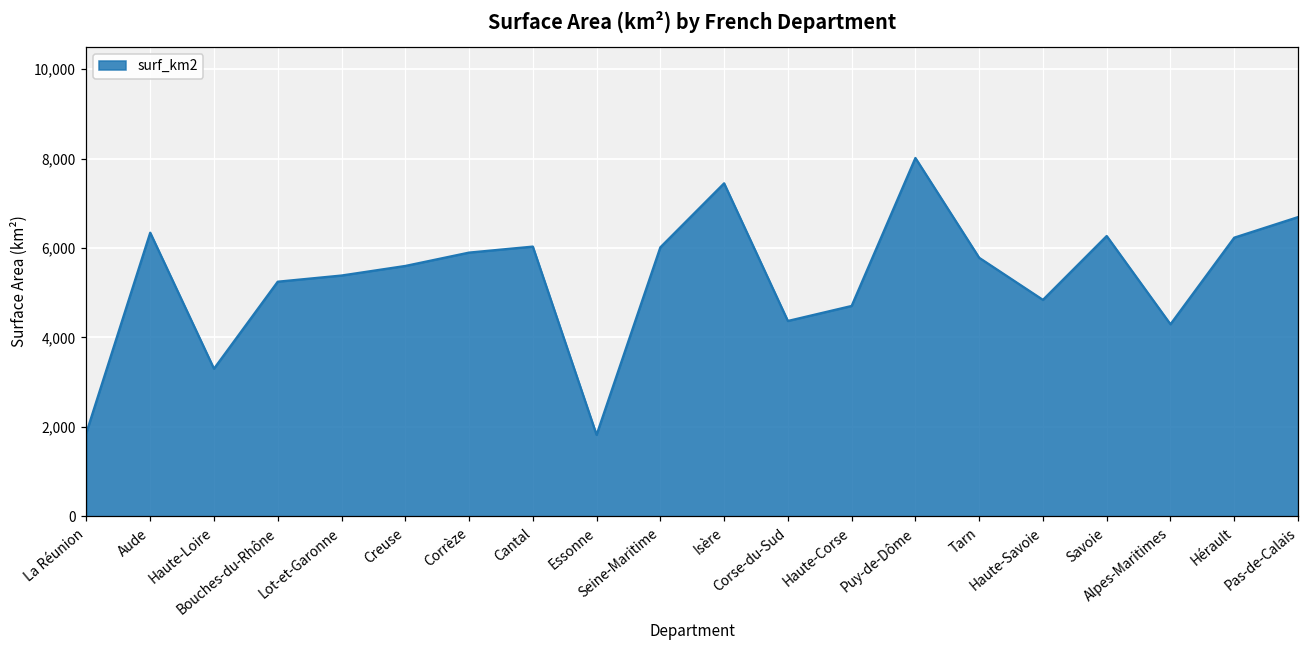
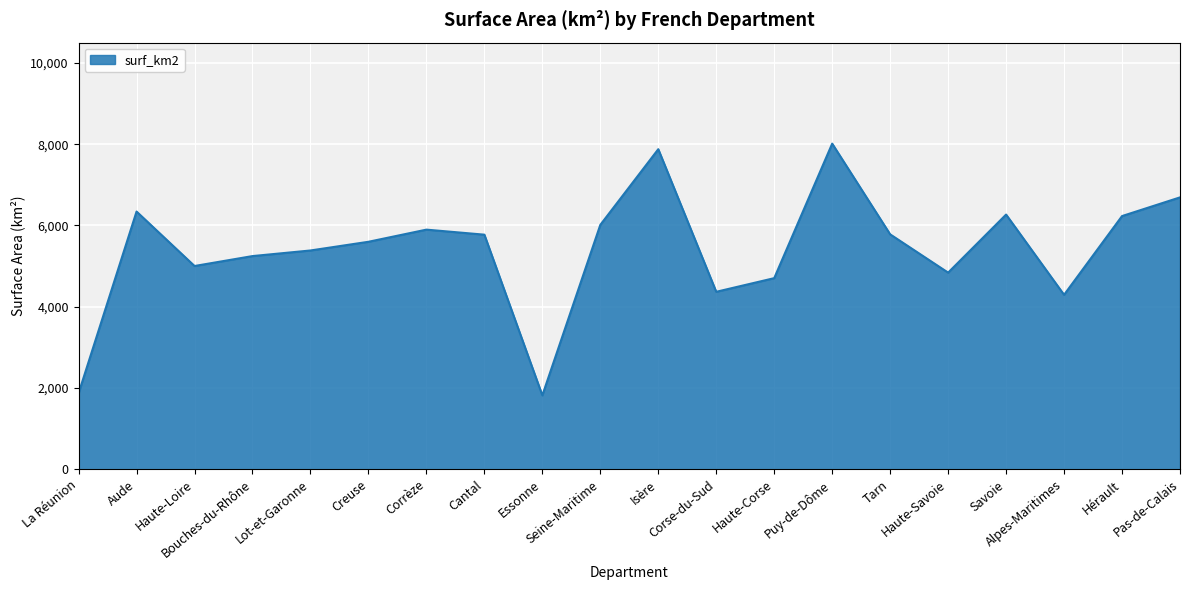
Haute-Loire: 3,300 -> 5,000
Cantal: 6,000 -> 5,800
Isère: 7,400 -> 7,900
